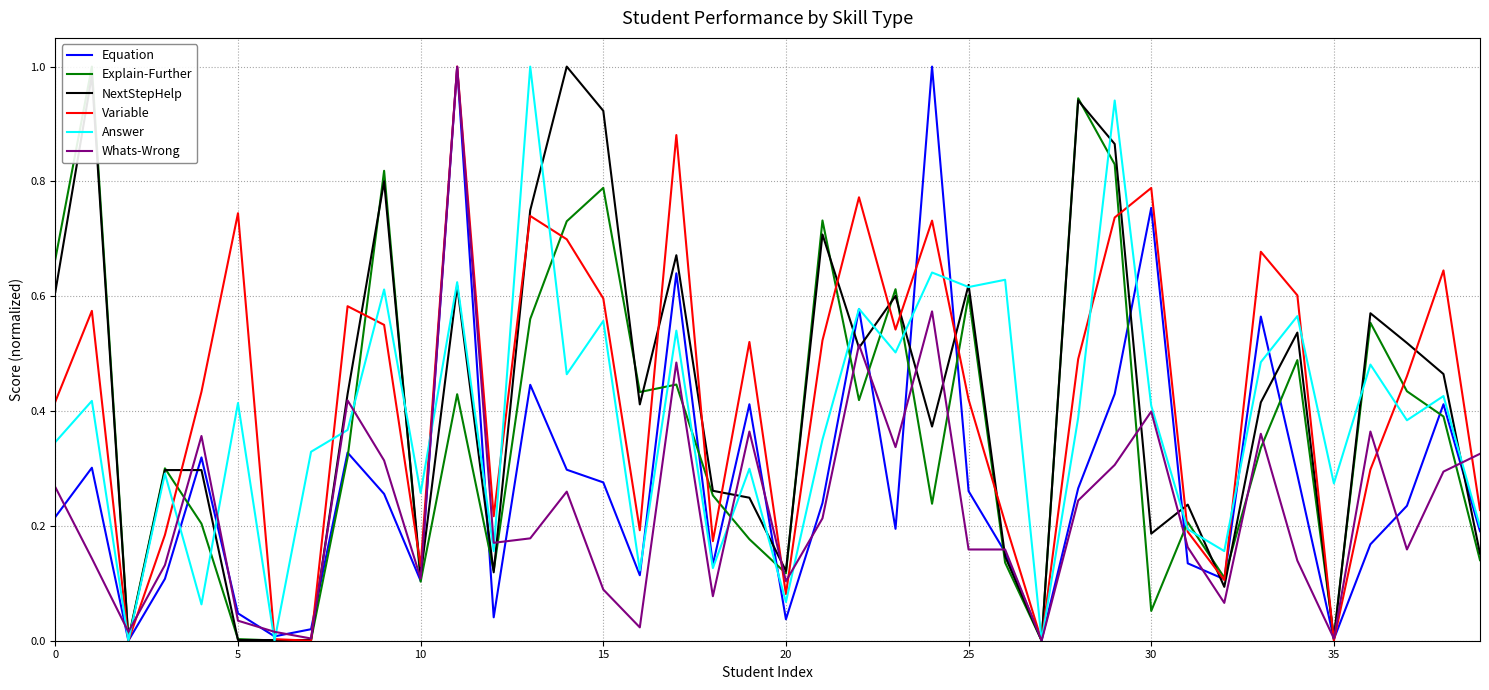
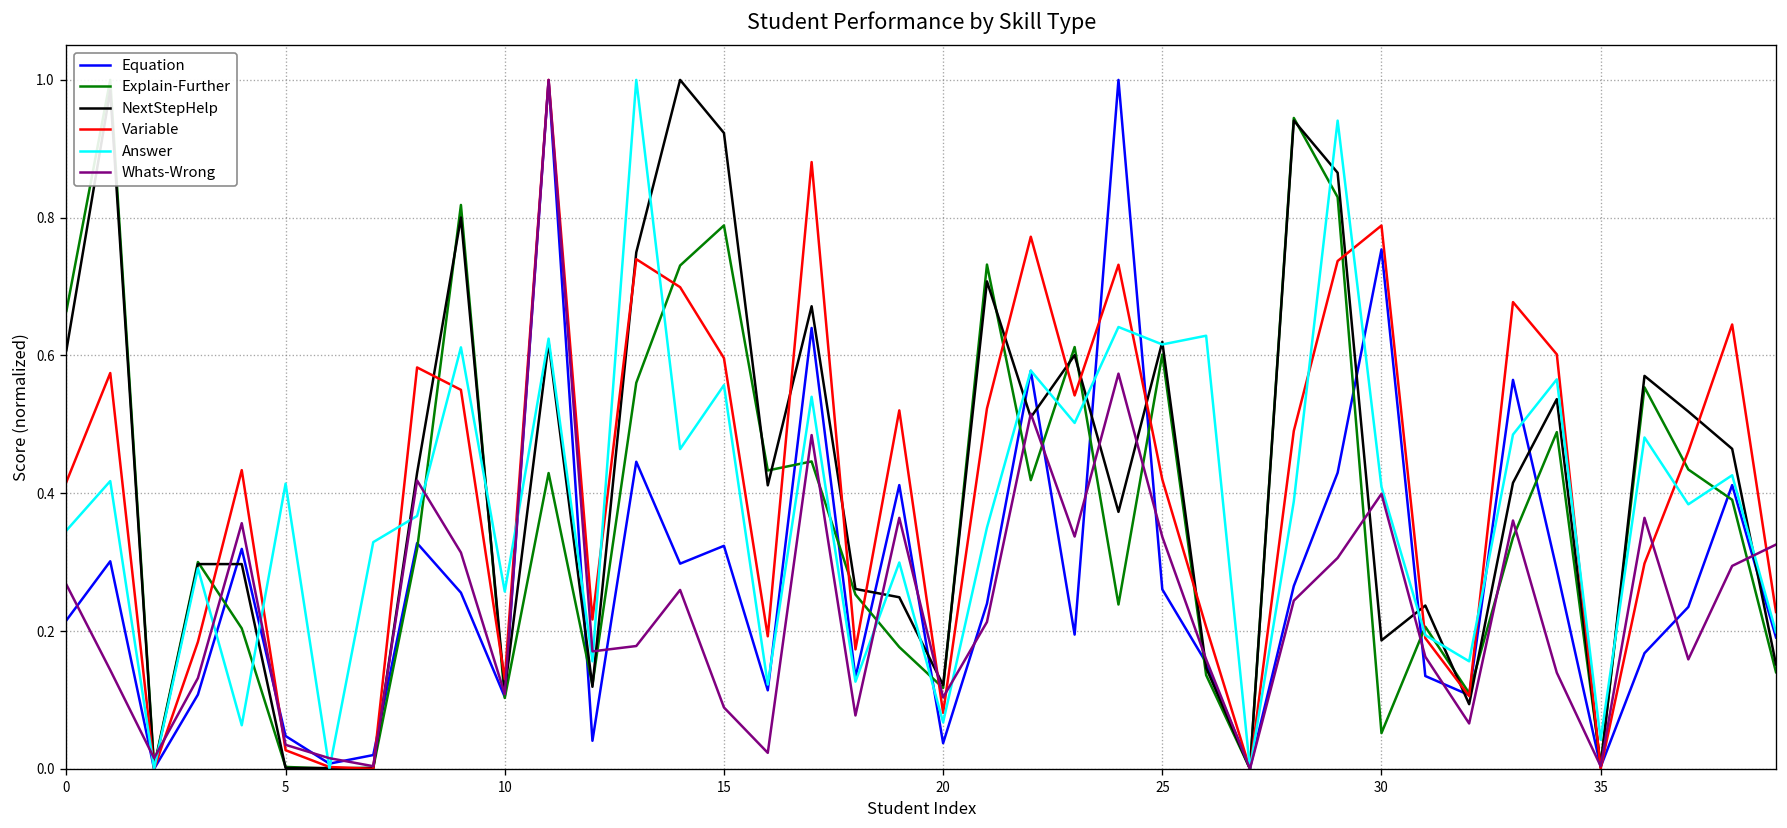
Variable, 5: 0.74 -> 0.03
Equation, 15: 0.28 -> 0.32
Whats-Wrong, 25: 0.16 -> 0.34
Answer, 35: 0.27 -> 0.04
